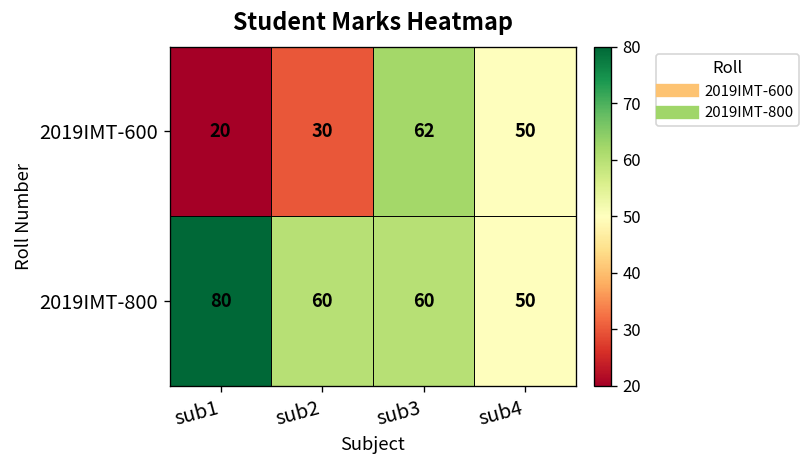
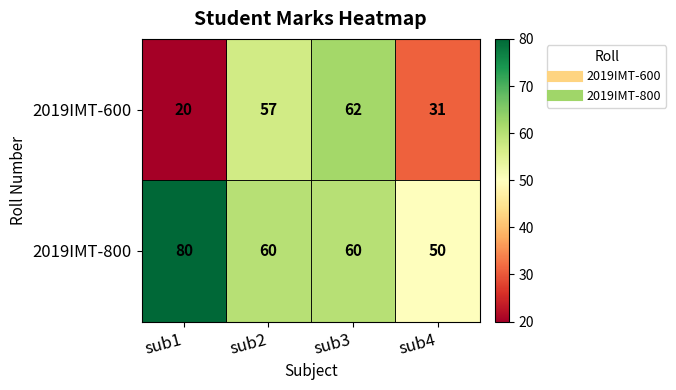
2019IMT-600, sub2: 30 -> 57
2019IMT-600, sub4: 50 -> 31
